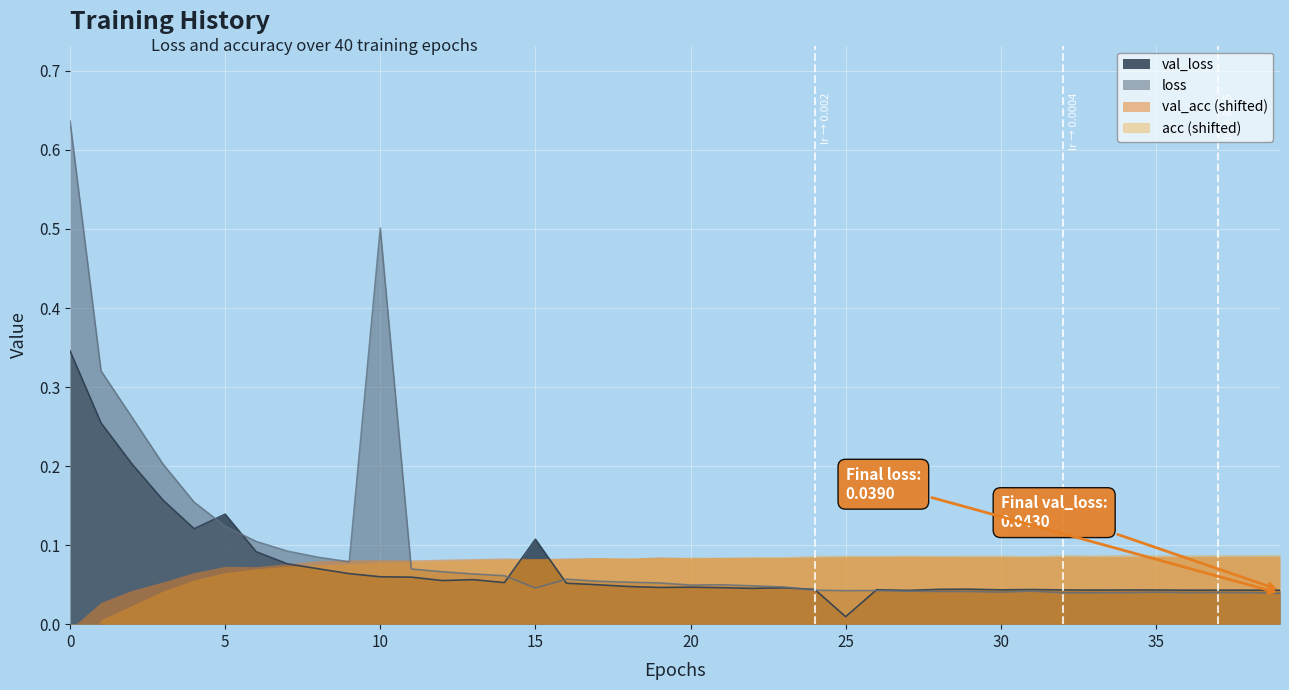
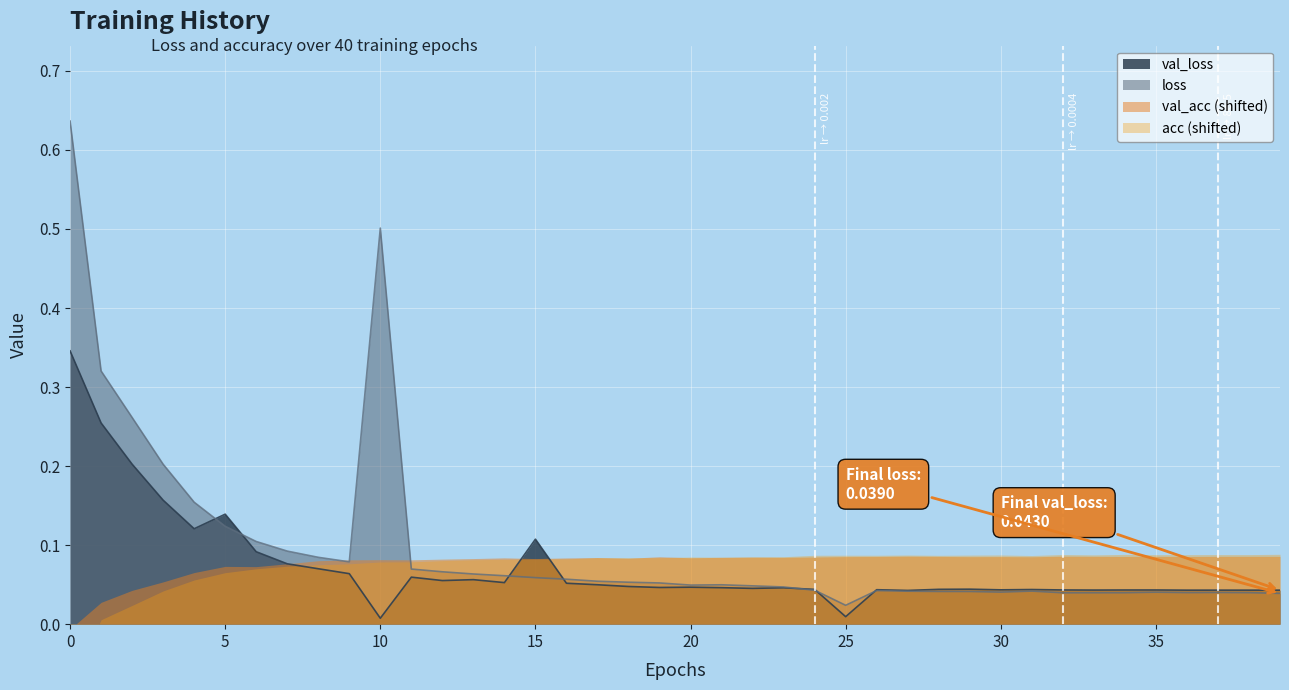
val_loss, 10: 0.06 -> 0.01
loss, 15: 0.05 -> 0.06
loss, 25: 0.04 -> 0.02
